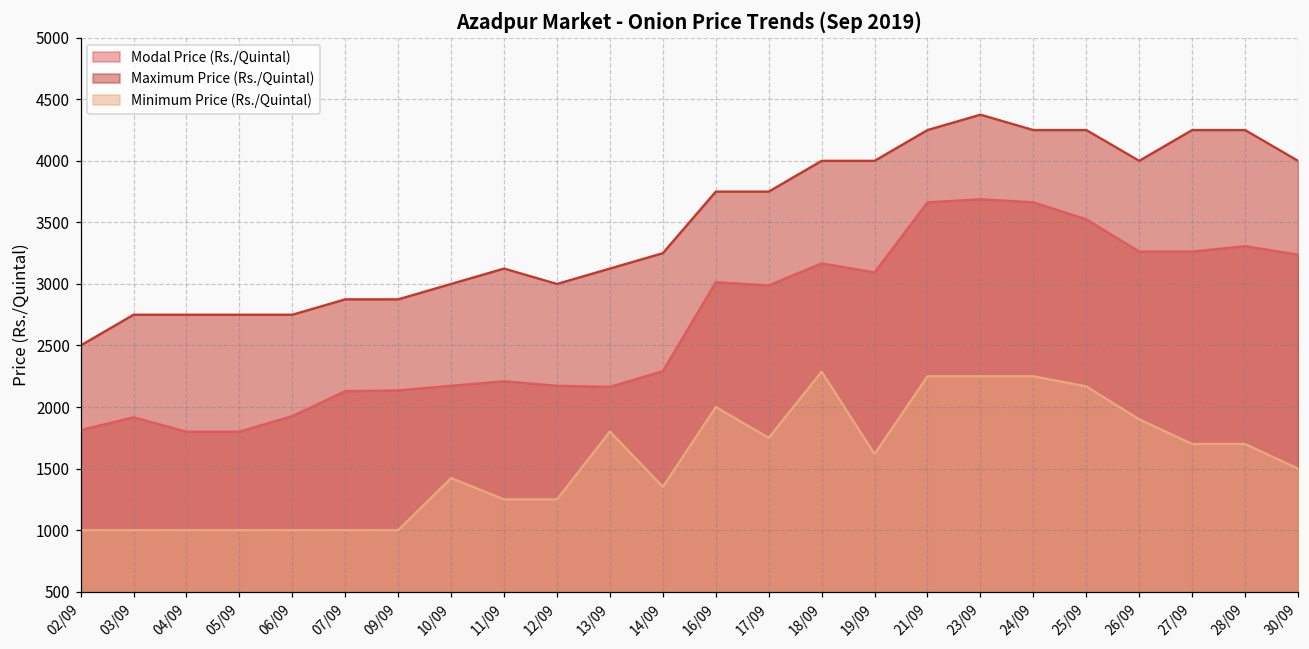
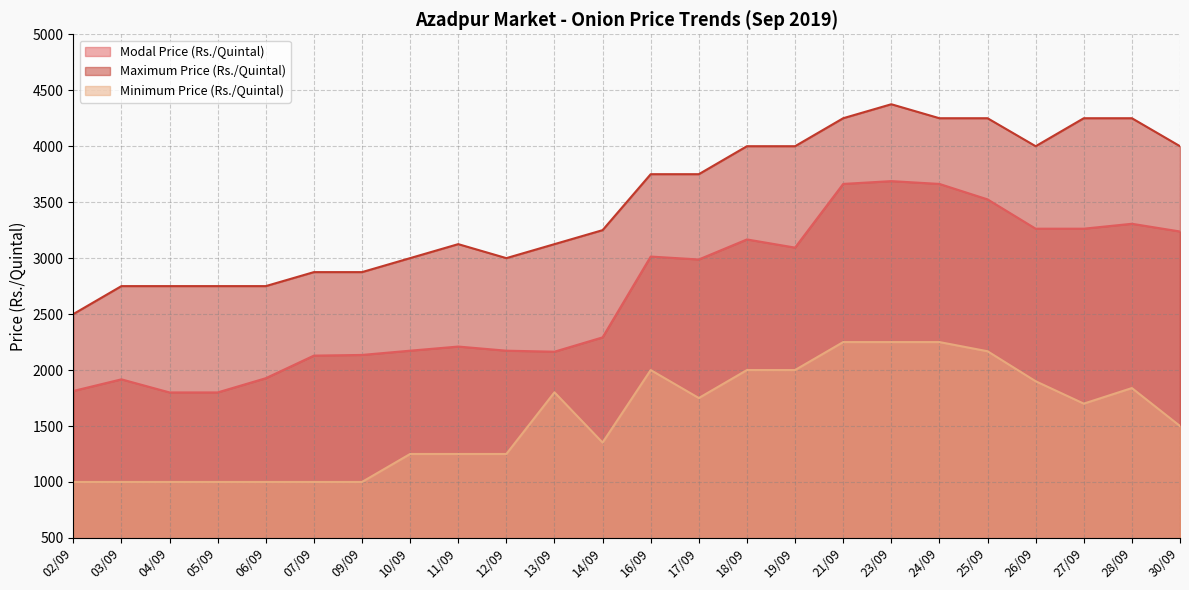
Minimum Price (Rs./Quintal), 10/09: 1420 -> 1250
Minimum Price (Rs./Quintal), 18/09: 2290 -> 2000
Minimum Price (Rs./Quintal), 19/09: 1620 -> 2000
Minimum Price (Rs./Quintal), 28/09: 1700 -> 1840
